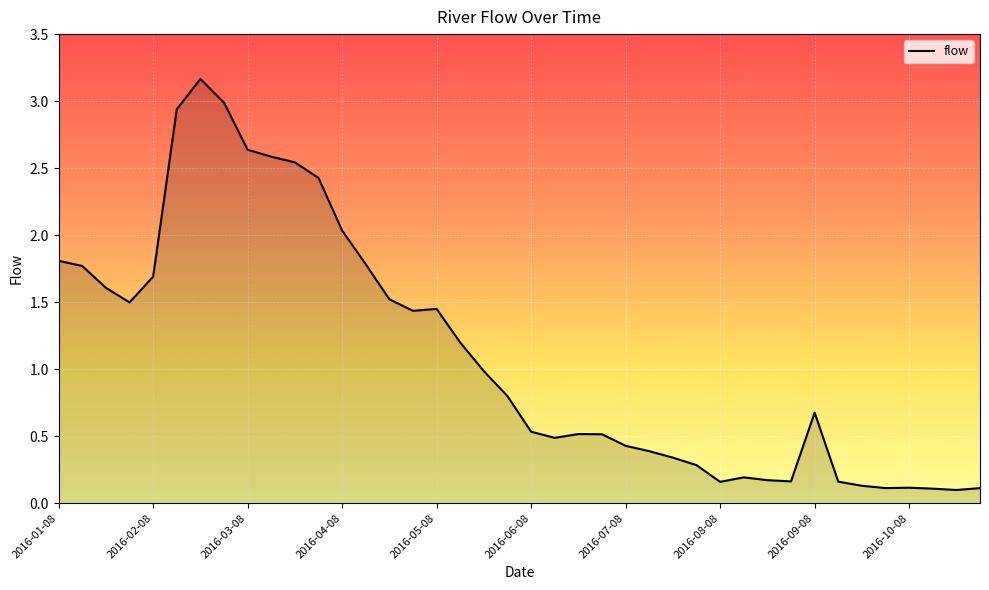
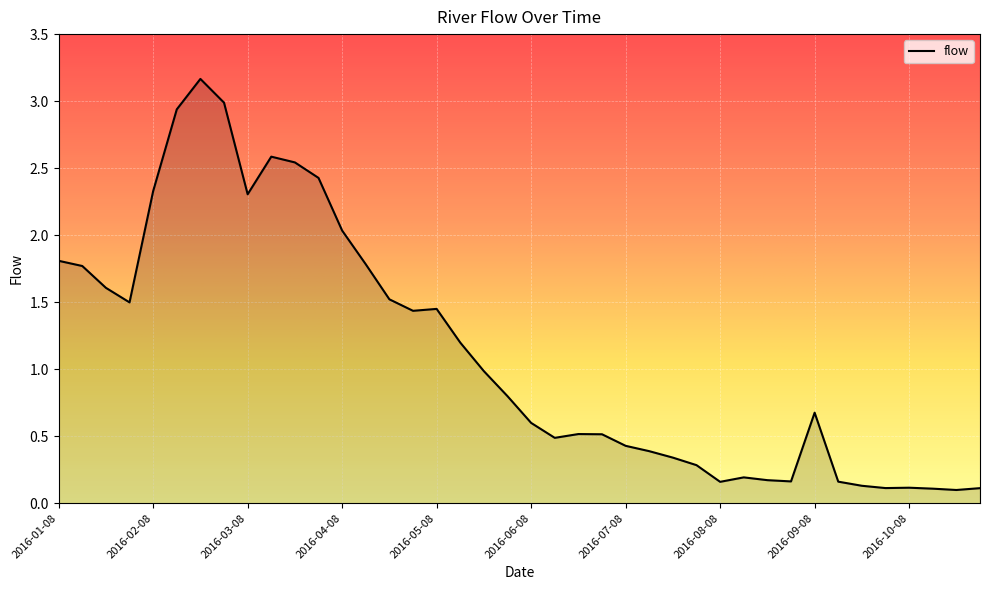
2016-02-08: 1.69 -> 2.33
2016-03-08: 2.64 -> 2.31
2016-06-08: 0.53 -> 0.60
